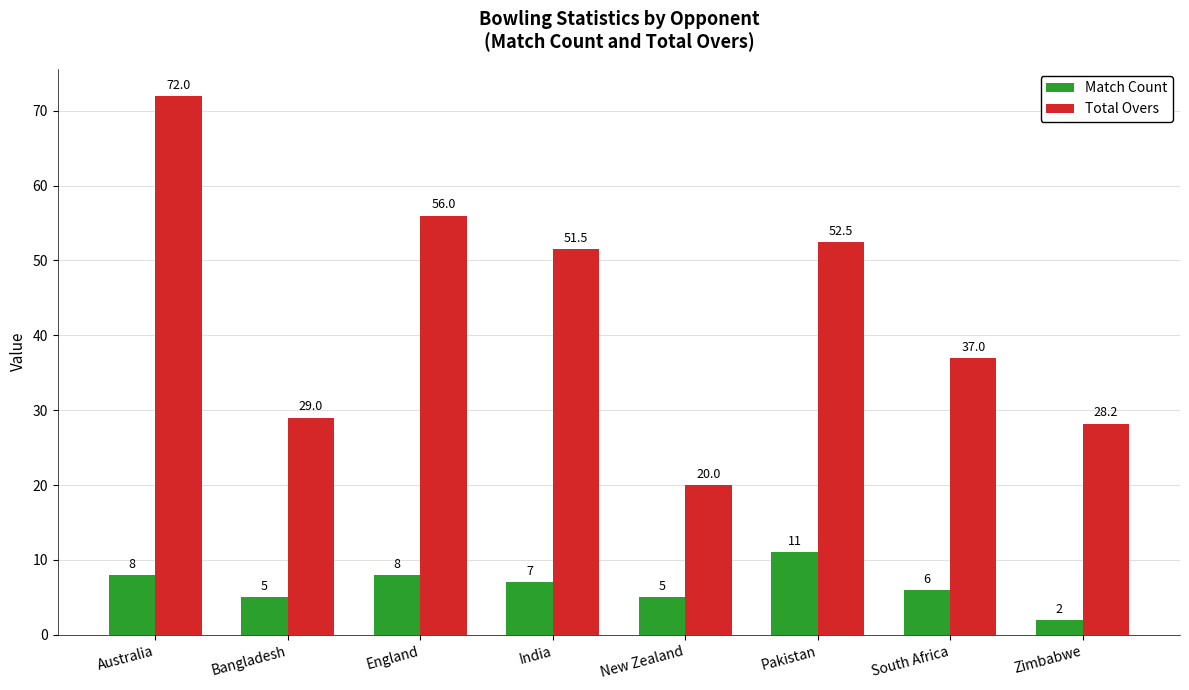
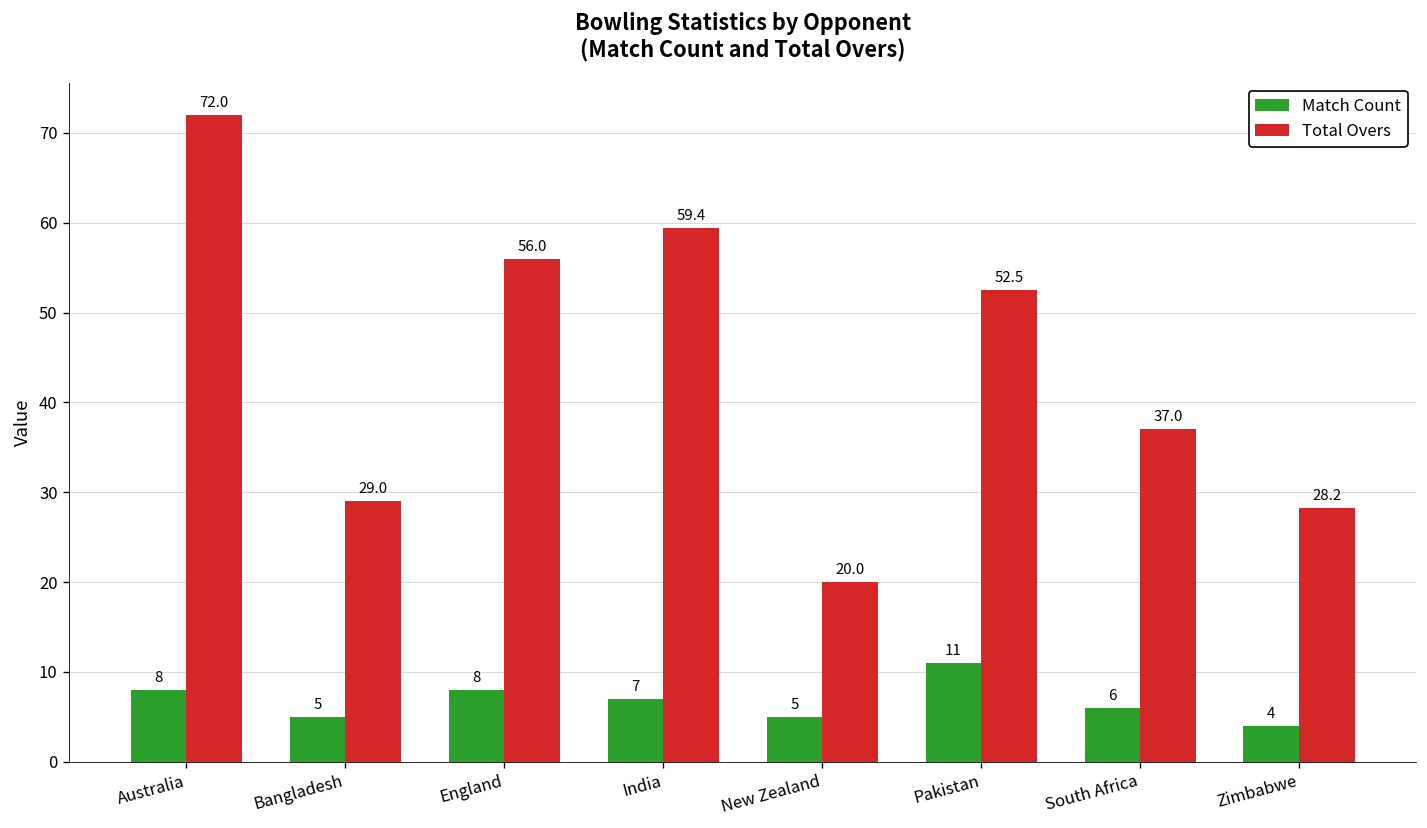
Total Overs, India: 51.5 -> 59.4
Match Count, Zimbabwe: 2 -> 4
